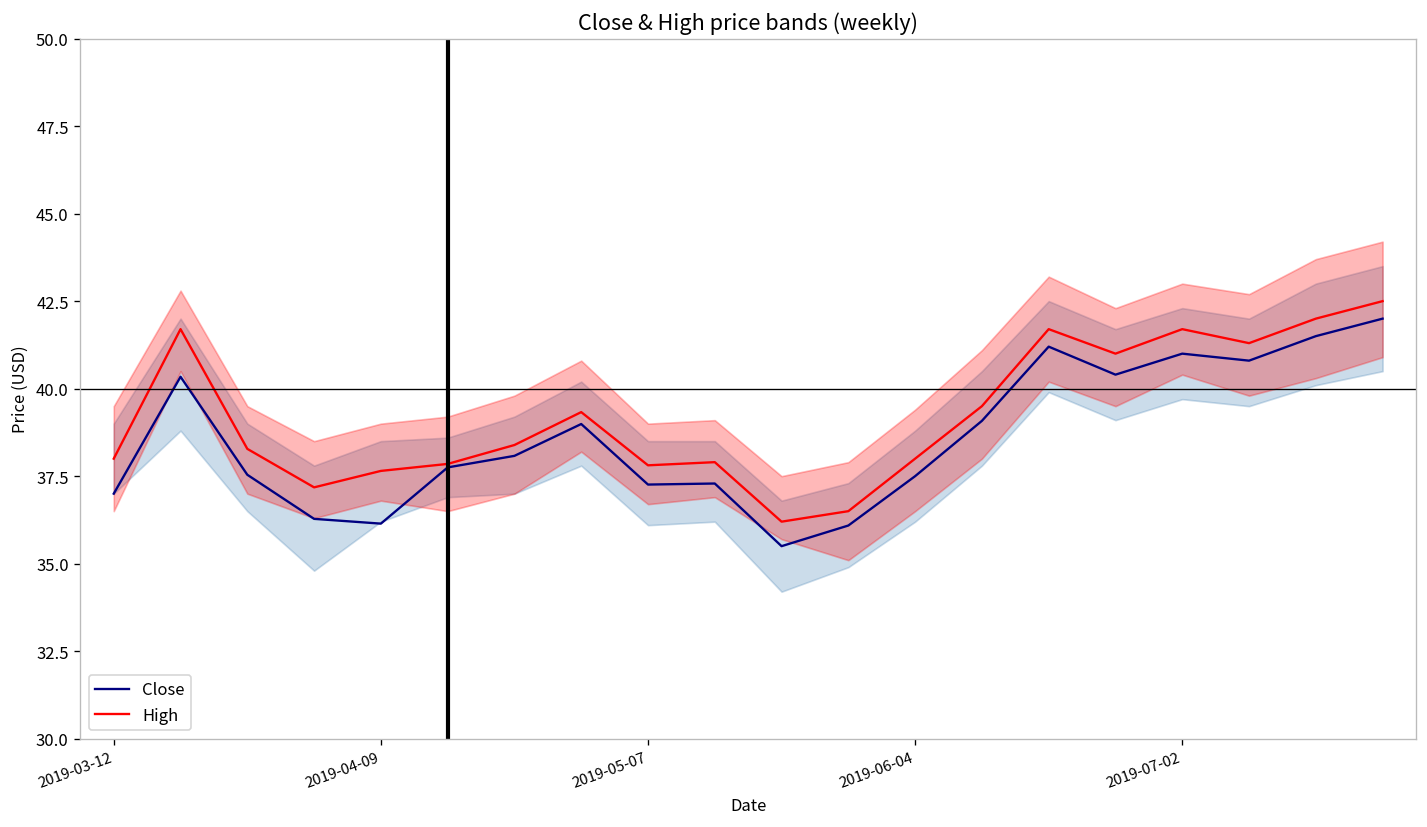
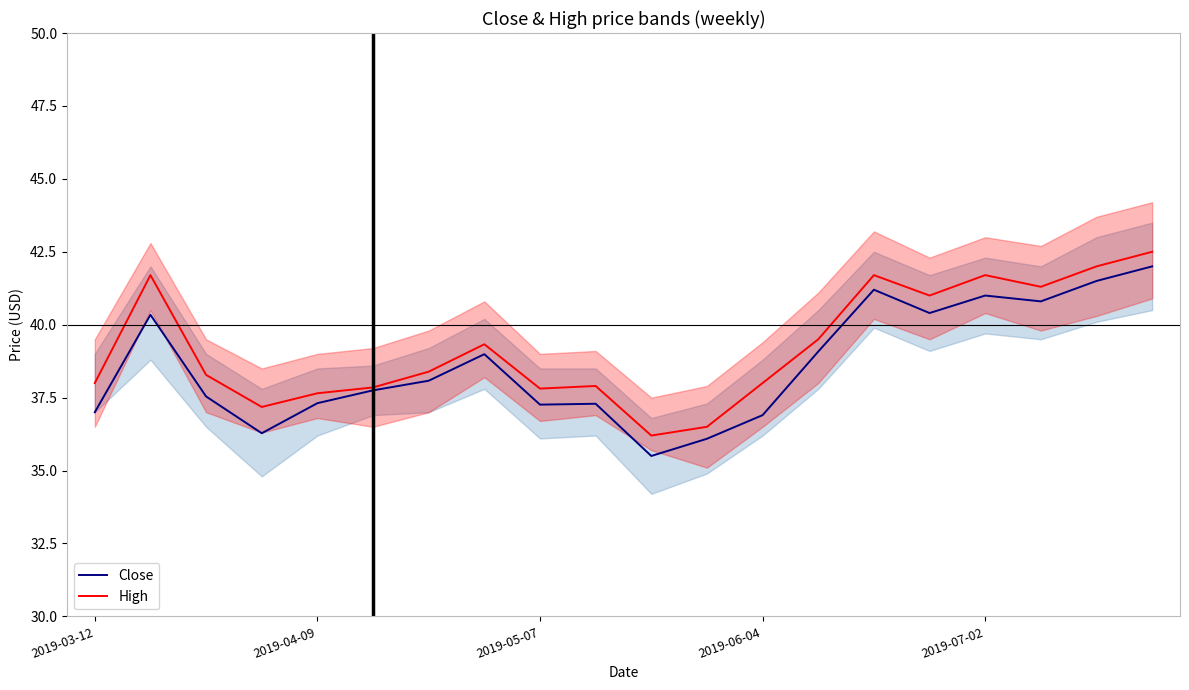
Close, 2019-04-09: 36.1 -> 37.3
Close, 2019-06-04: 37.5 -> 36.9
